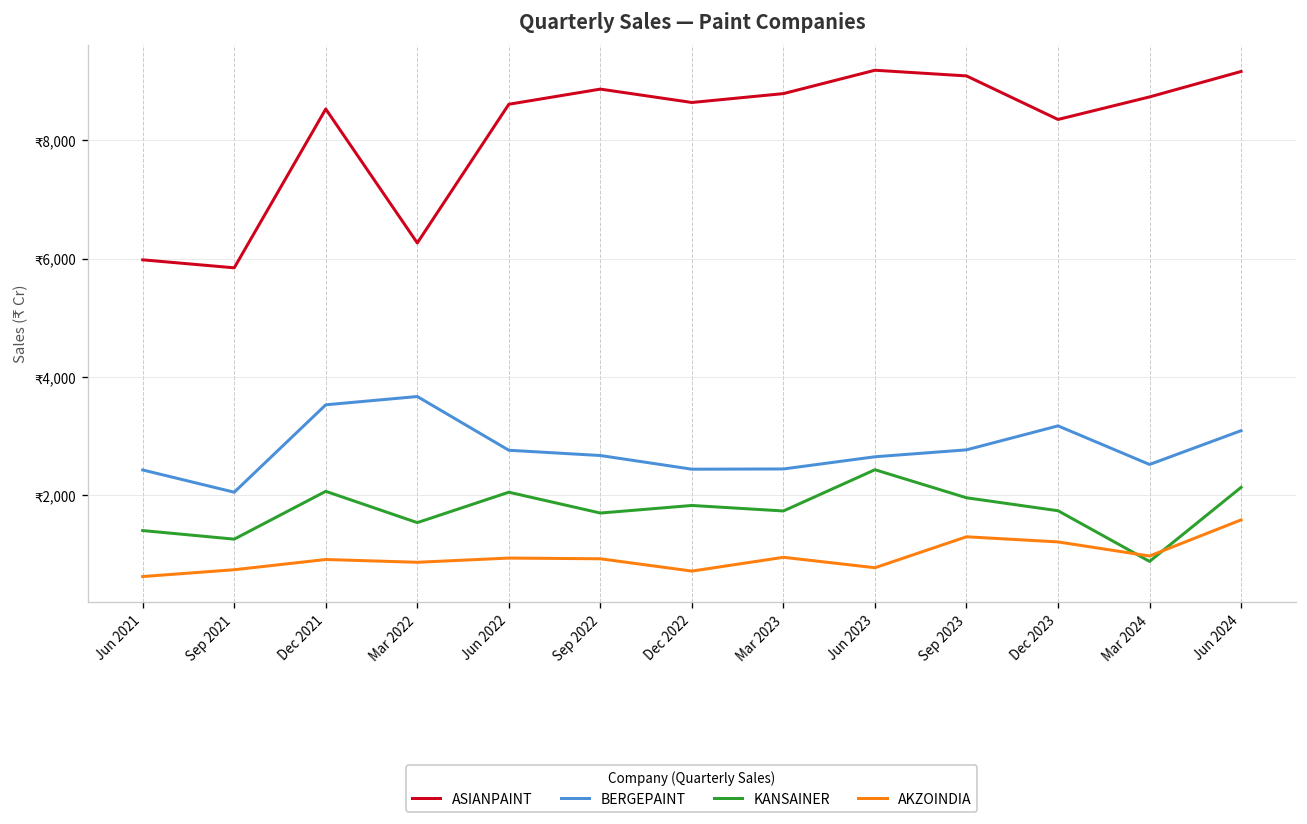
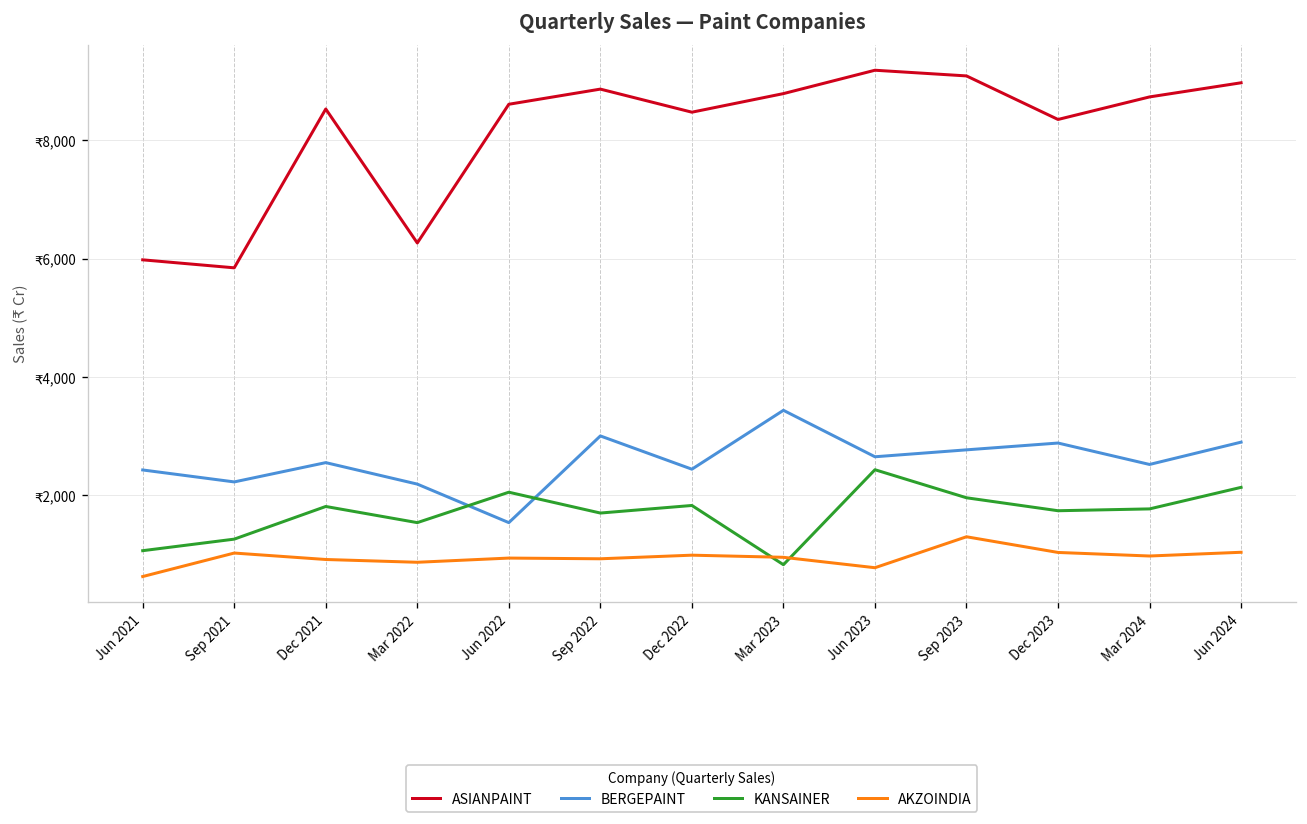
KANSAINER, Jun 2021: ₹1,400 -> ₹1,100
BERGEPAINT, Sep 2021: ₹2,100 -> ₹2,200
AKZOINDIA, Sep 2021: ₹700 -> ₹1,000
BERGEPAINT, Dec 2021: ₹3,500 -> ₹2,600
KANSAINER, Dec 2021: ₹2,100 -> ₹1,800
BERGEPAINT, Mar 2022: ₹3,700 -> ₹2,200
BERGEPAINT, Jun 2022: ₹2,800 -> ₹1,500
BERGEPAINT, Sep 2022: ₹2,700 -> ₹3,000
ASIANPAINT, Dec 2022: ₹8,600 -> ₹8,500
AKZOINDIA, Dec 2022: ₹700 -> ₹1,000
BERGEPAINT, Mar 2023: ₹2,400 -> ₹3,400
KANSAINER, Mar 2023: ₹1,700 -> ₹800
BERGEPAINT, Dec 2023: ₹3,200 -> ₹2,900
AKZOINDIA, Dec 2023: ₹1,200 -> ₹1,000
KANSAINER, Mar 2024: ₹900 -> ₹1,800
ASIANPAINT, Jun 2024: ₹9,200 -> ₹9,000
BERGEPAINT, Jun 2024: ₹3,100 -> ₹2,900
AKZOINDIA, Jun 2024: ₹1,600 -> ₹1,000
